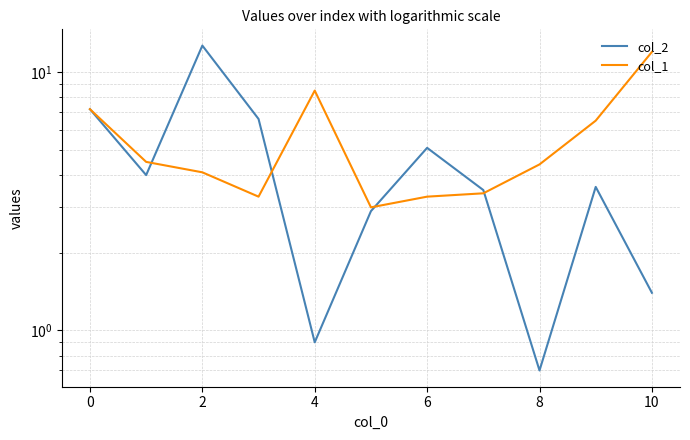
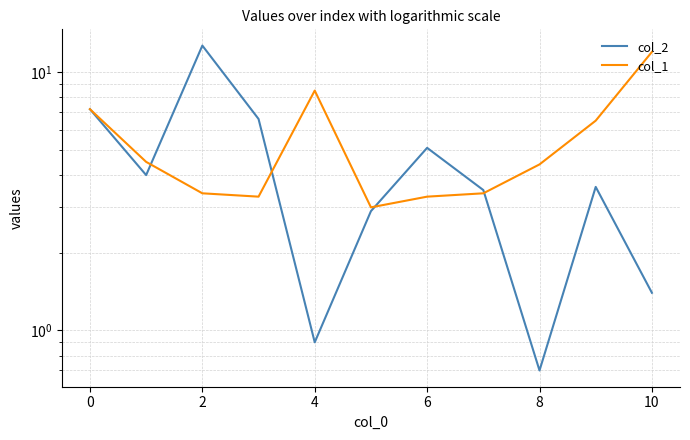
col_1, 2: 4.1 -> 3.4
